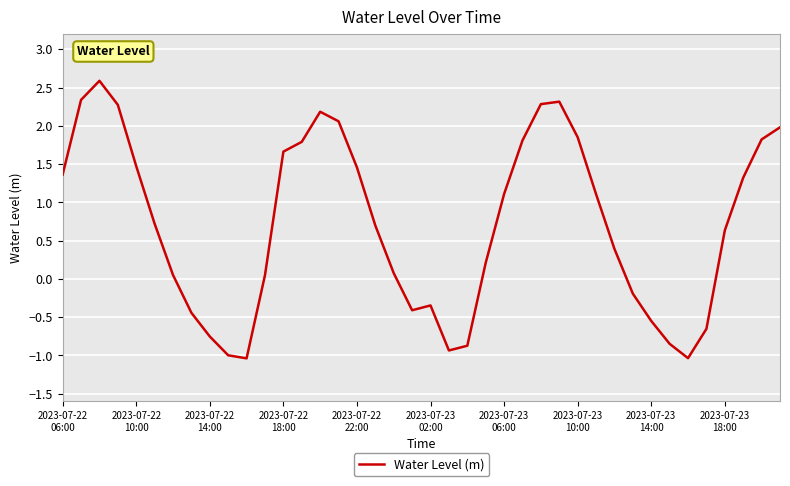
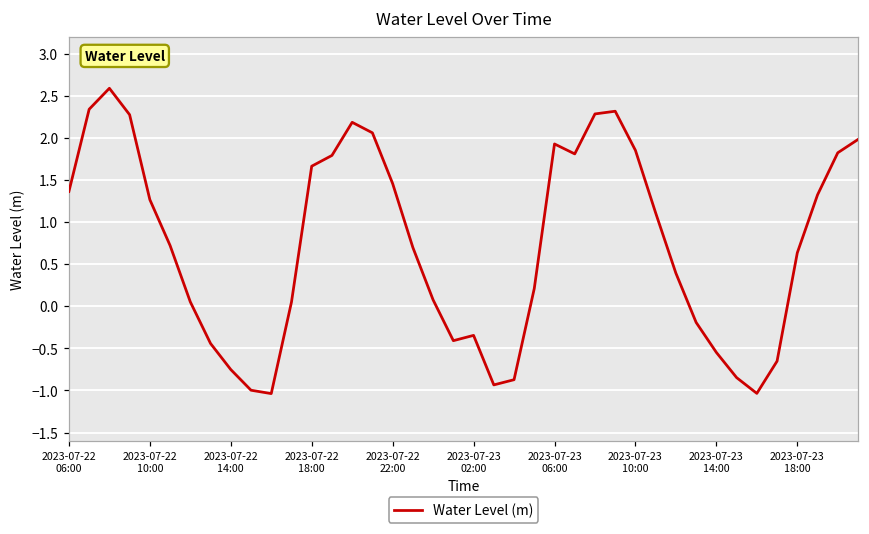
2023-07-22 10:00: 1.5 -> 1.3
2023-07-23 06:00: 1.1 -> 1.9
